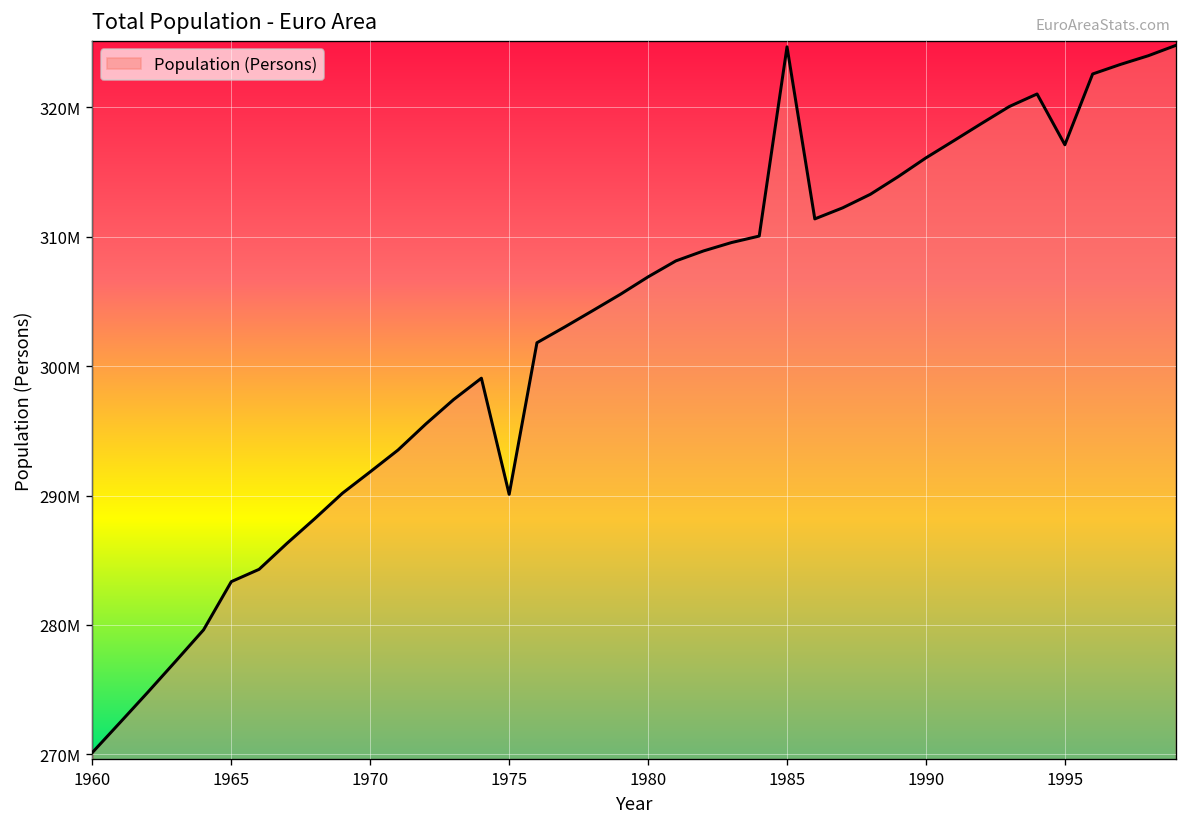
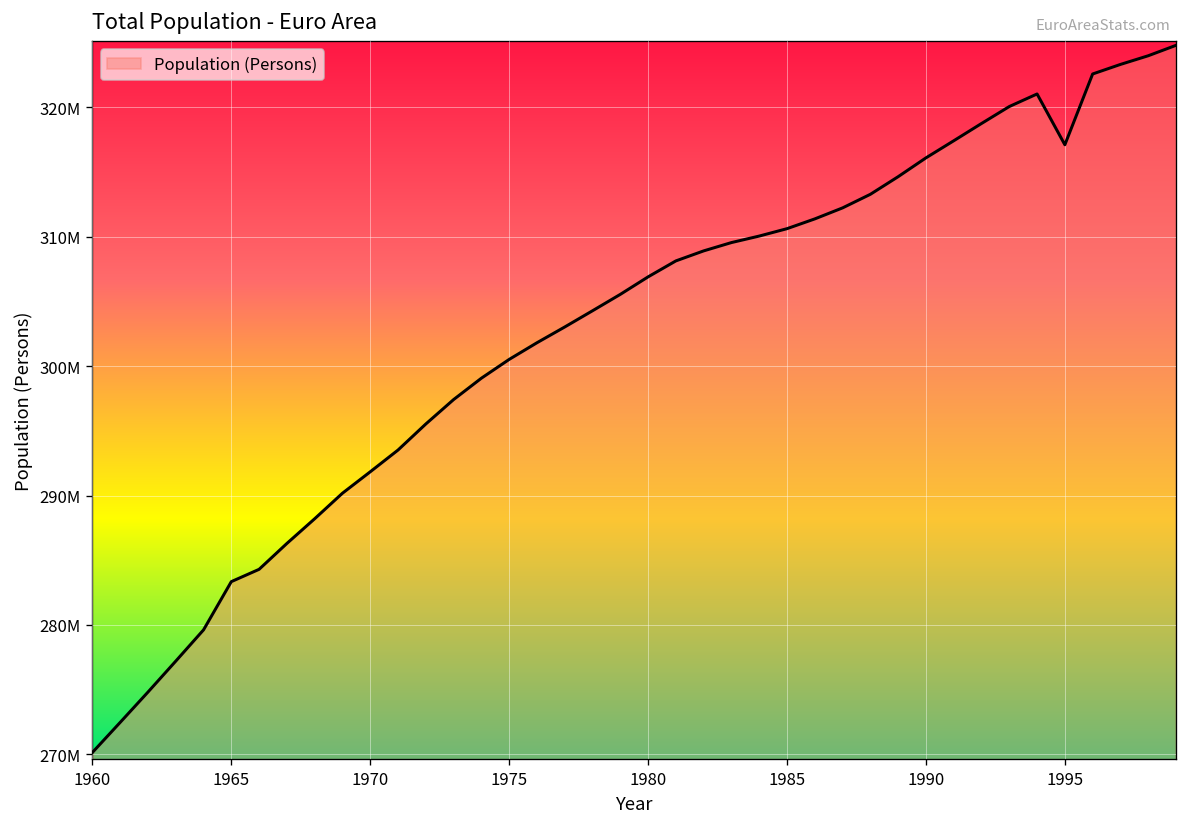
1975: 290100000 -> 300500000
1985: 324700000 -> 310600000
